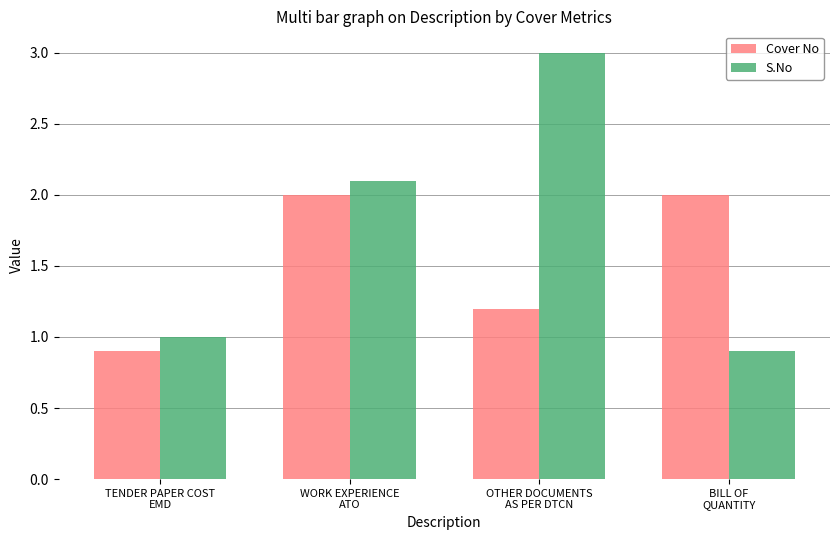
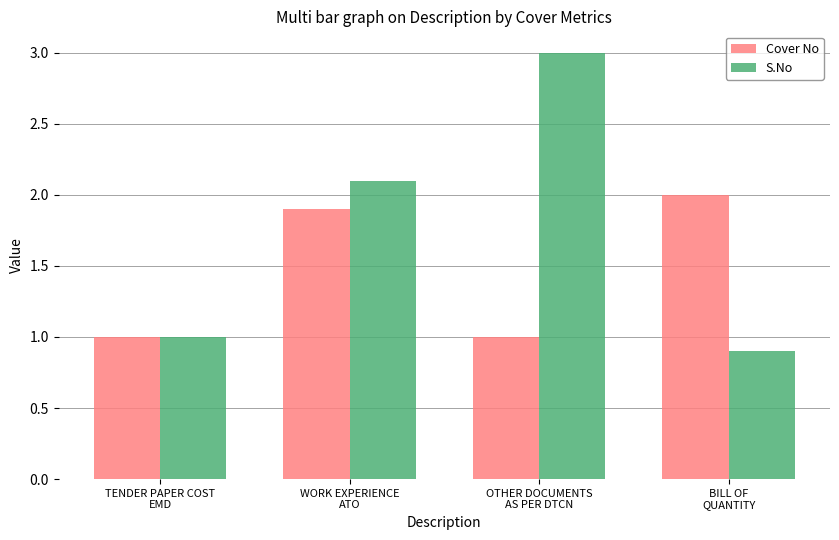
Cover No, TENDER PAPER COST EMD: 0.9 -> 1.0
Cover No, WORK EXPERIENCE ATO: 2.0 -> 1.9
Cover No, OTHER DOCUMENTS AS PER DTCN: 1.2 -> 1.0
